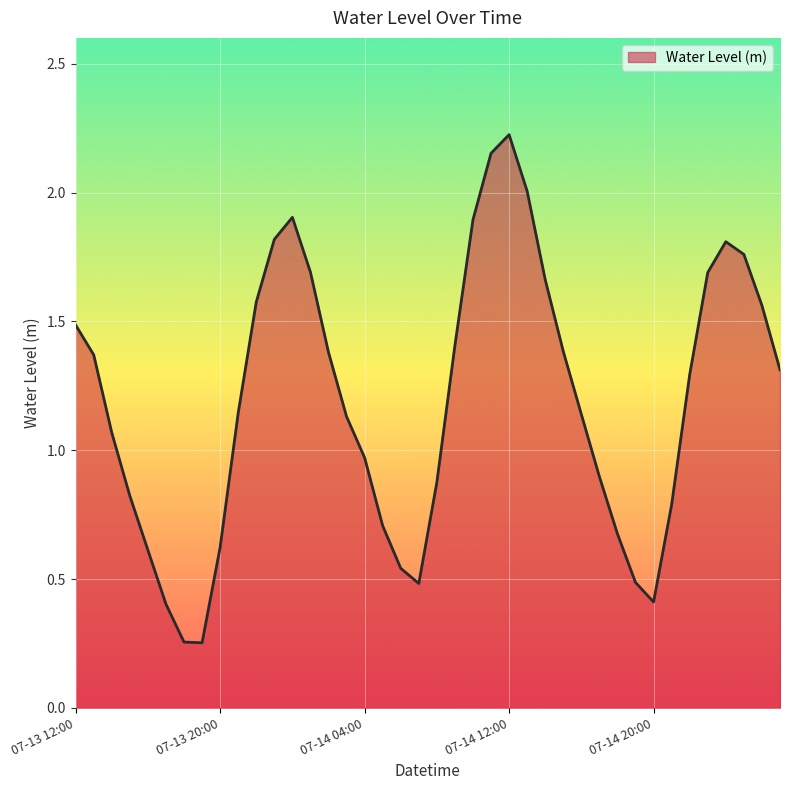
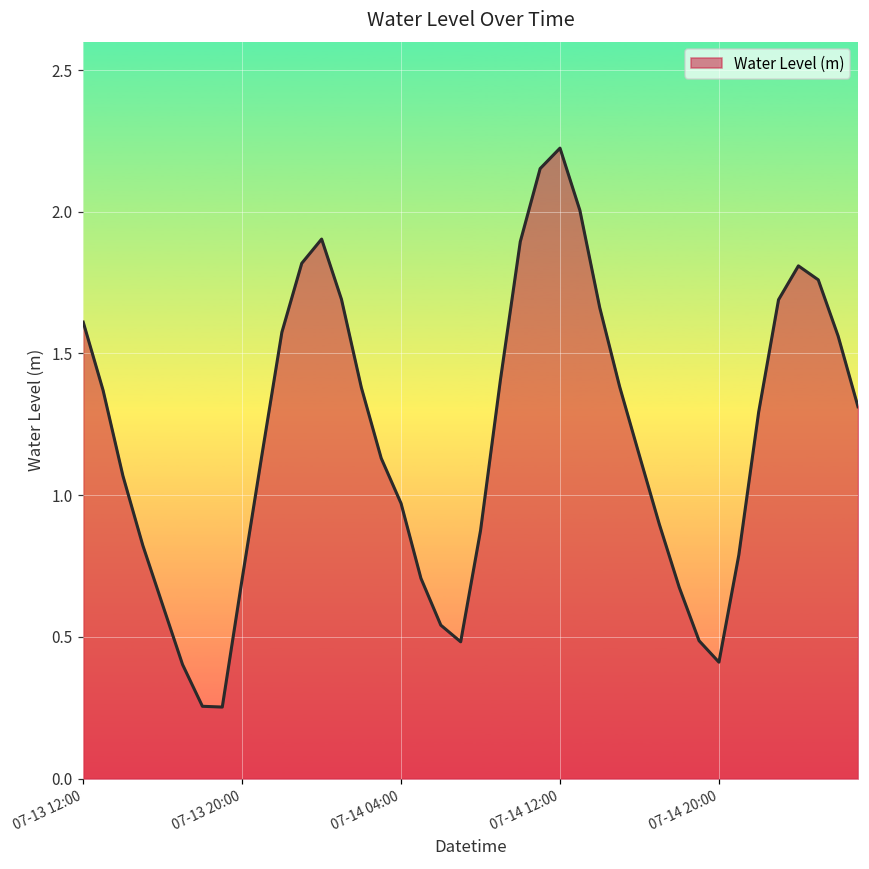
07-13 12:00: 1.49 -> 1.61
07-13 20:00: 0.62 -> 0.70
